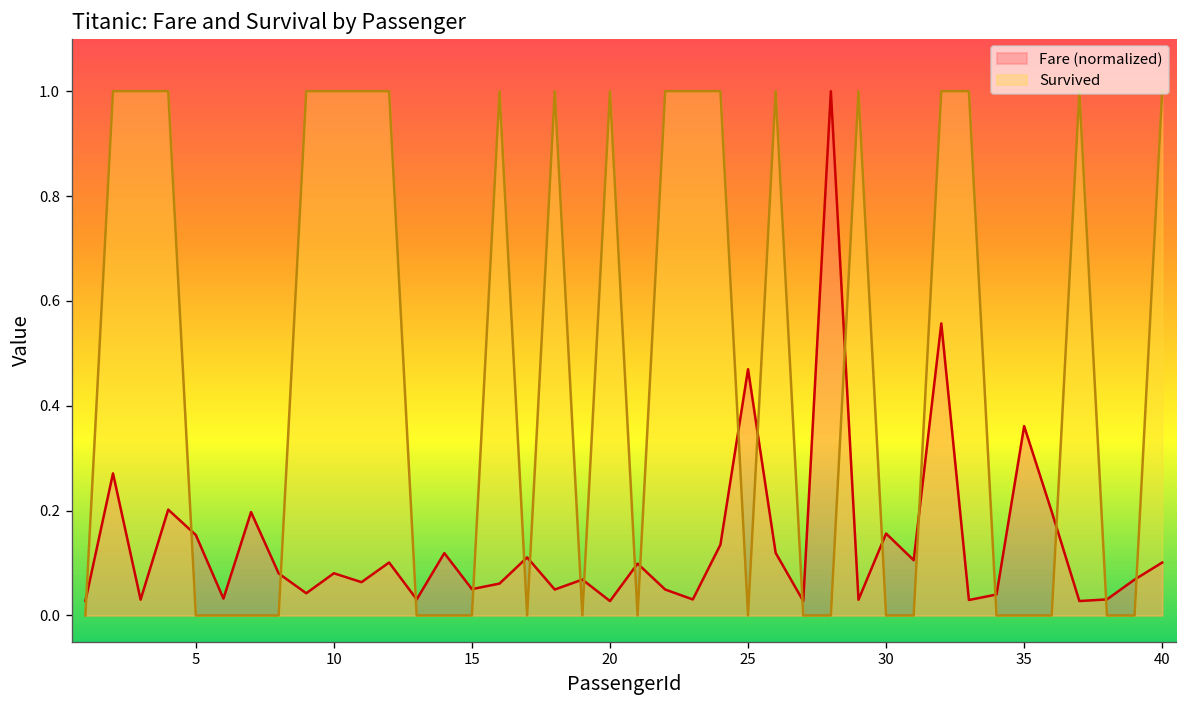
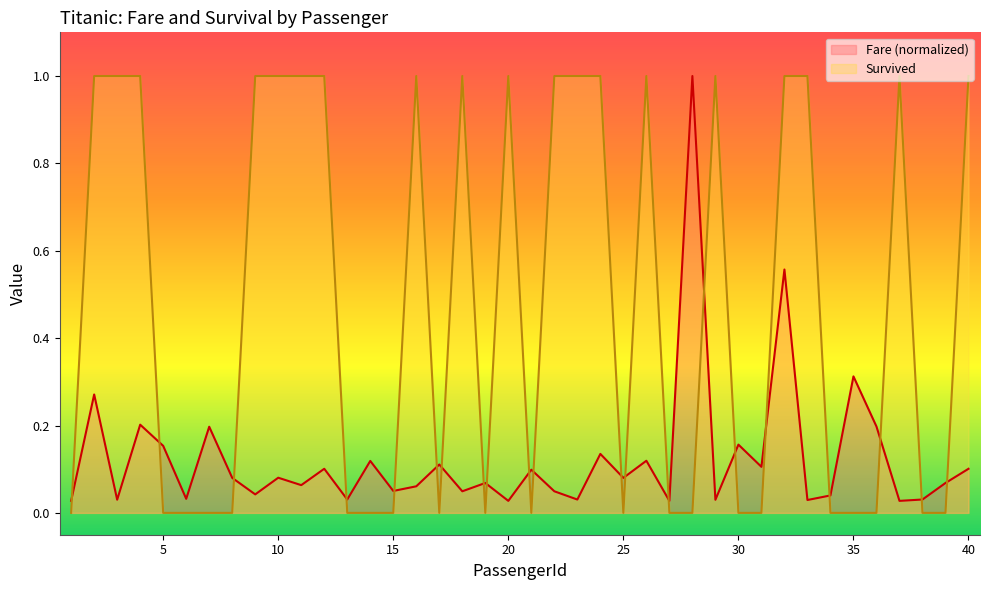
Fare (normalized), 25: 0.47 -> 0.08
Fare (normalized), 35: 0.36 -> 0.31
